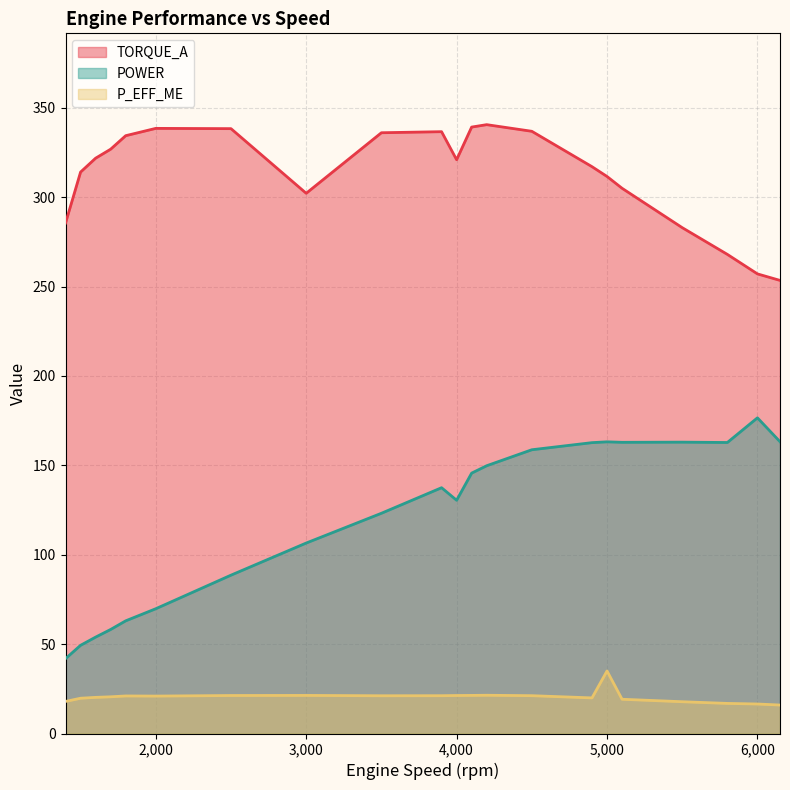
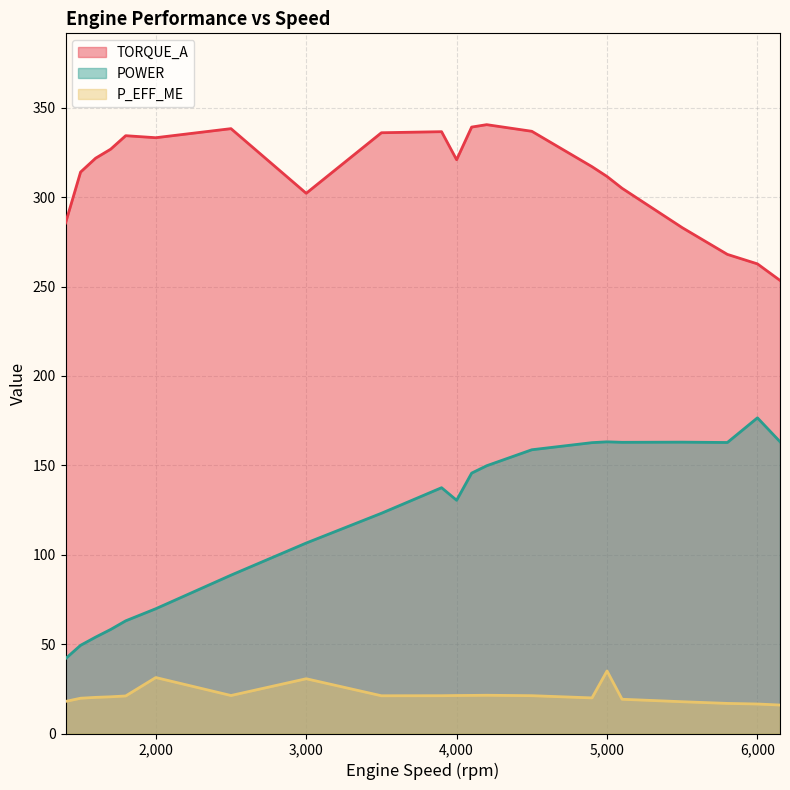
TORQUE_A, 2,000: 339 -> 333
P_EFF_ME, 2,000: 21 -> 31
P_EFF_ME, 3,000: 21 -> 31
TORQUE_A, 6,000: 257 -> 263
